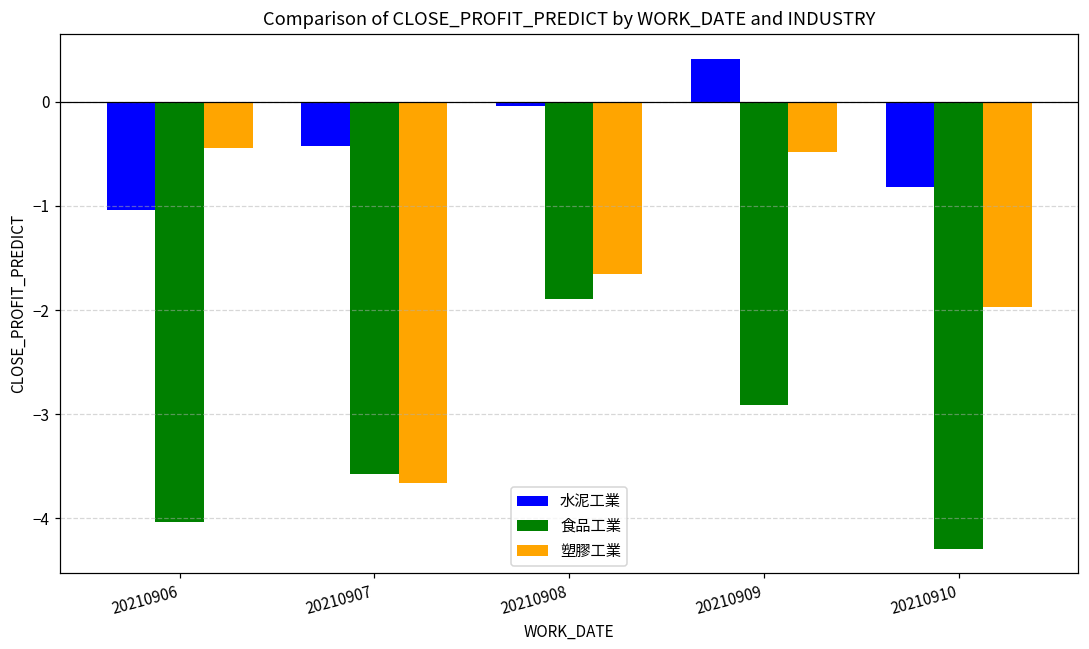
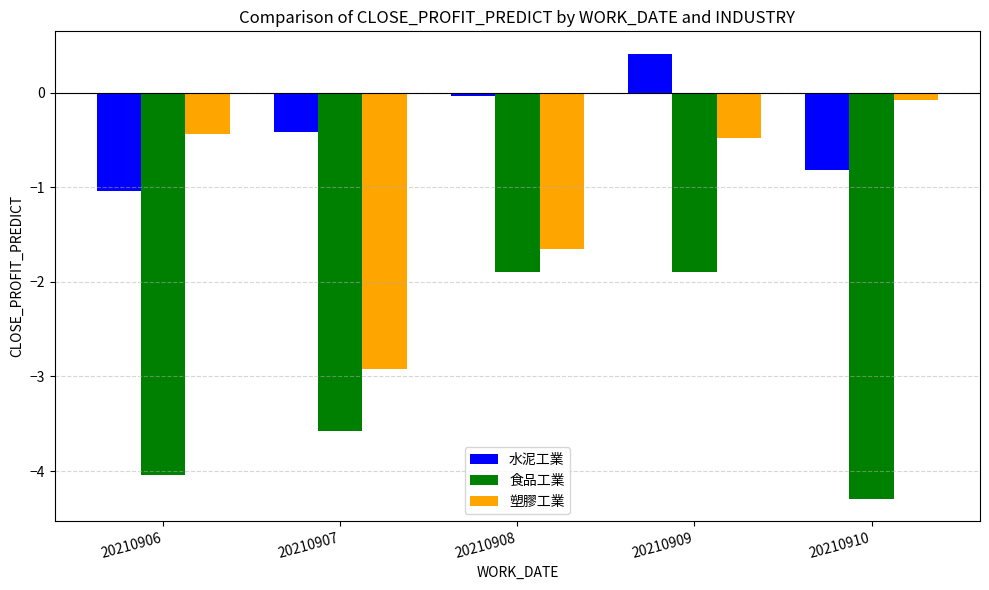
塑膠工業, 20210907: -3.7 -> -2.9
食品工業, 20210909: -2.9 -> -1.9
塑膠工業, 20210910: -2.0 -> -0.1
